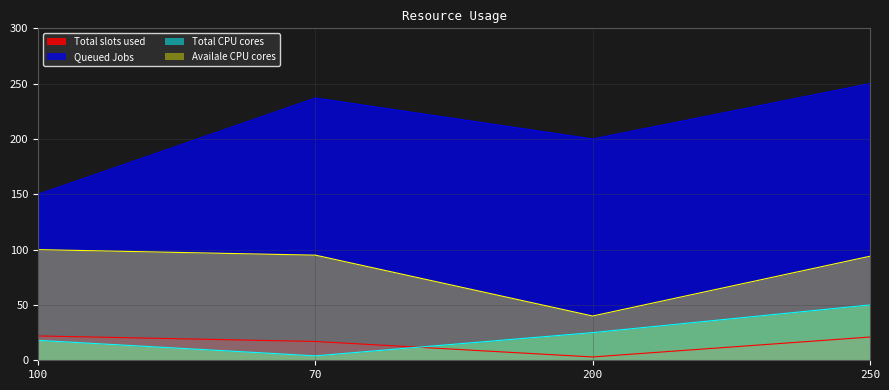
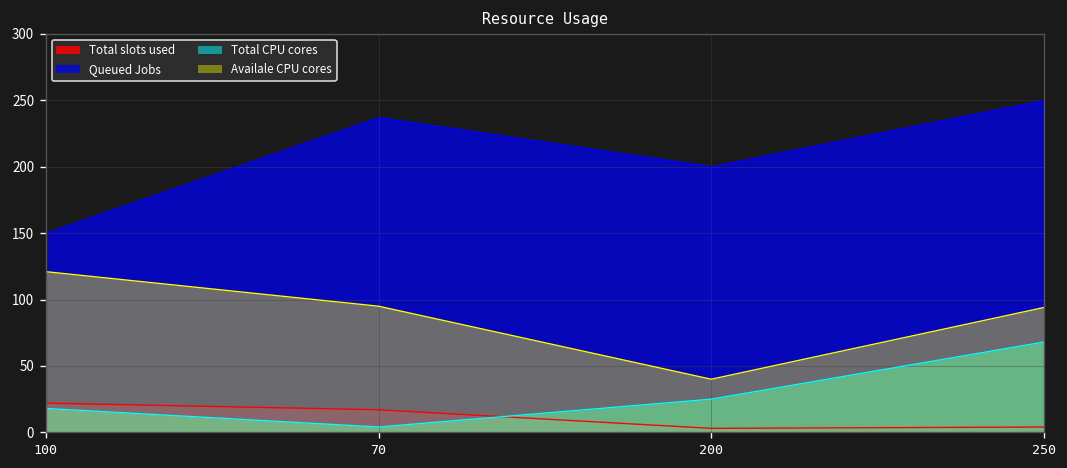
Availale CPU cores, 100: 100 -> 121
Total slots used, 250: 21 -> 4
Total CPU cores, 250: 50 -> 68
